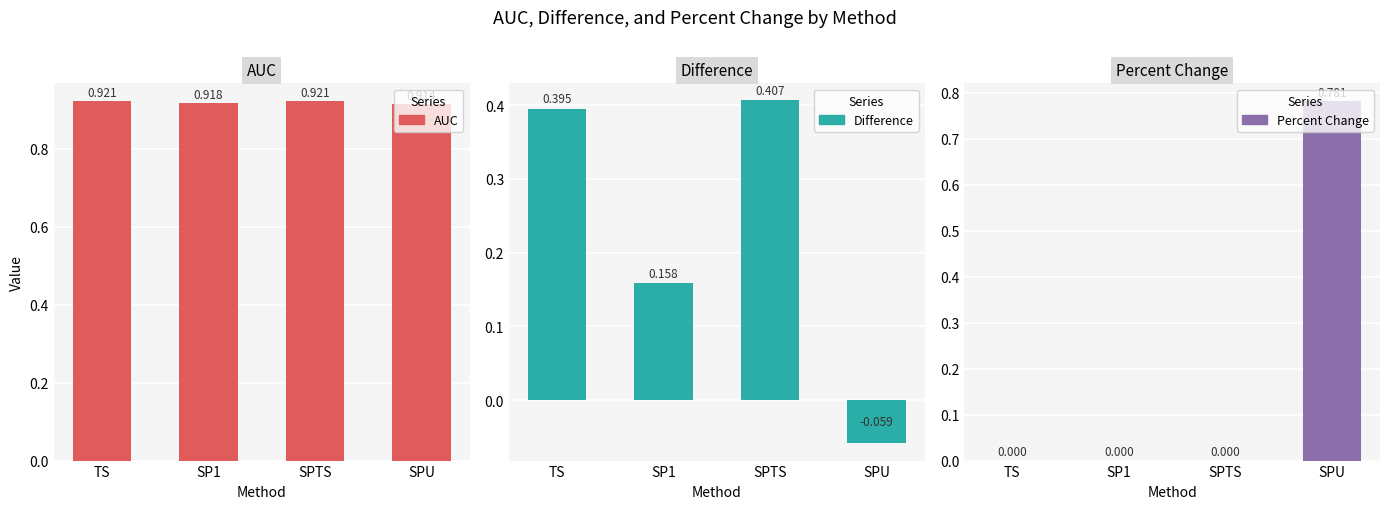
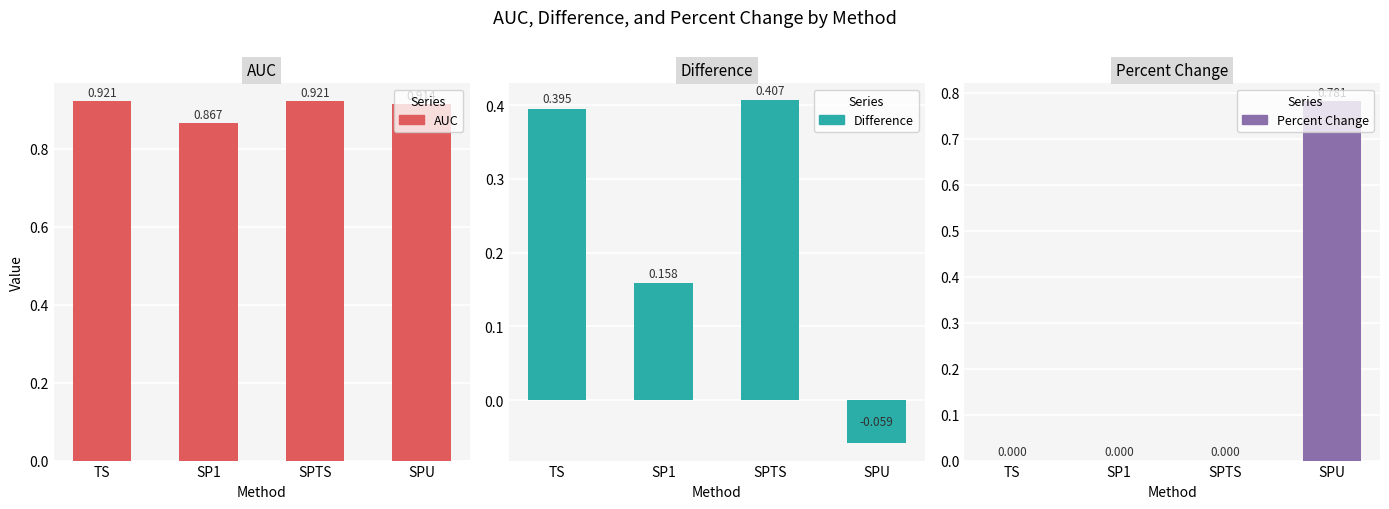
AUC, SP1: 0.918 -> 0.867
